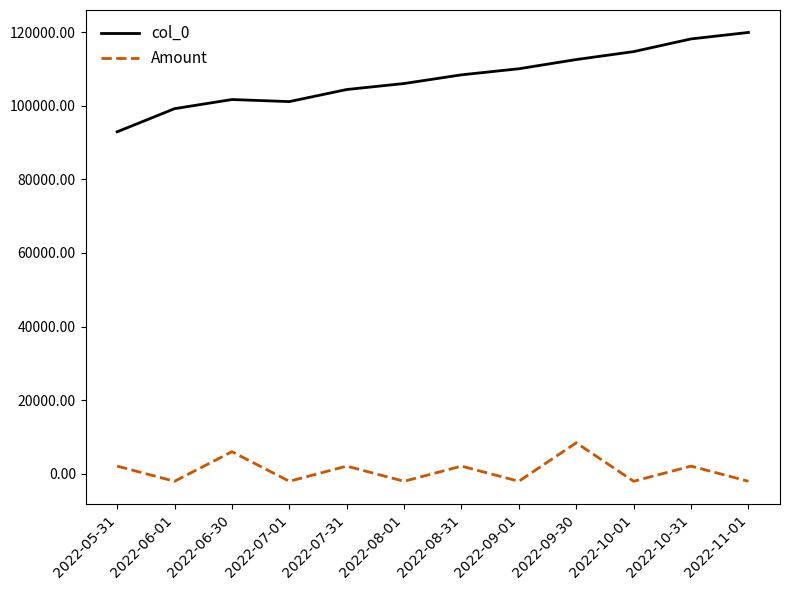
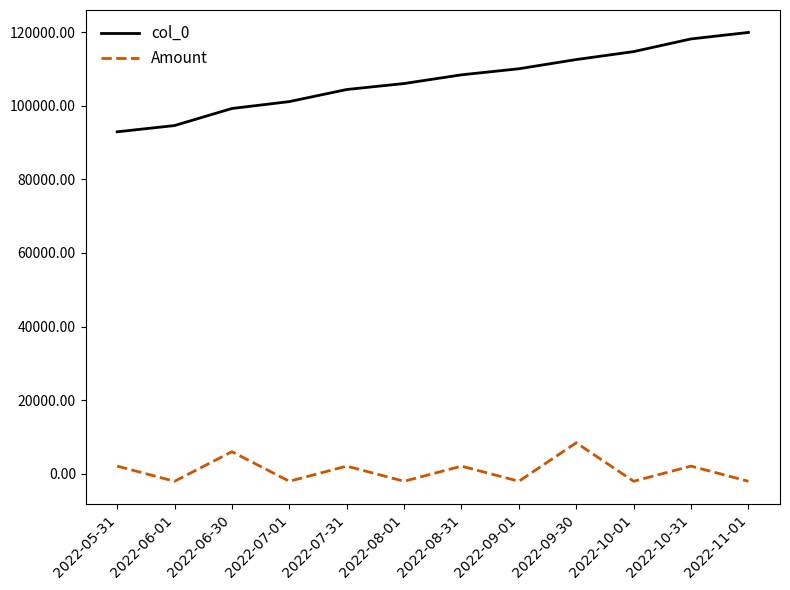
col_0, 2022-06-01: 99000 -> 95000
col_0, 2022-06-30: 102000 -> 99000
